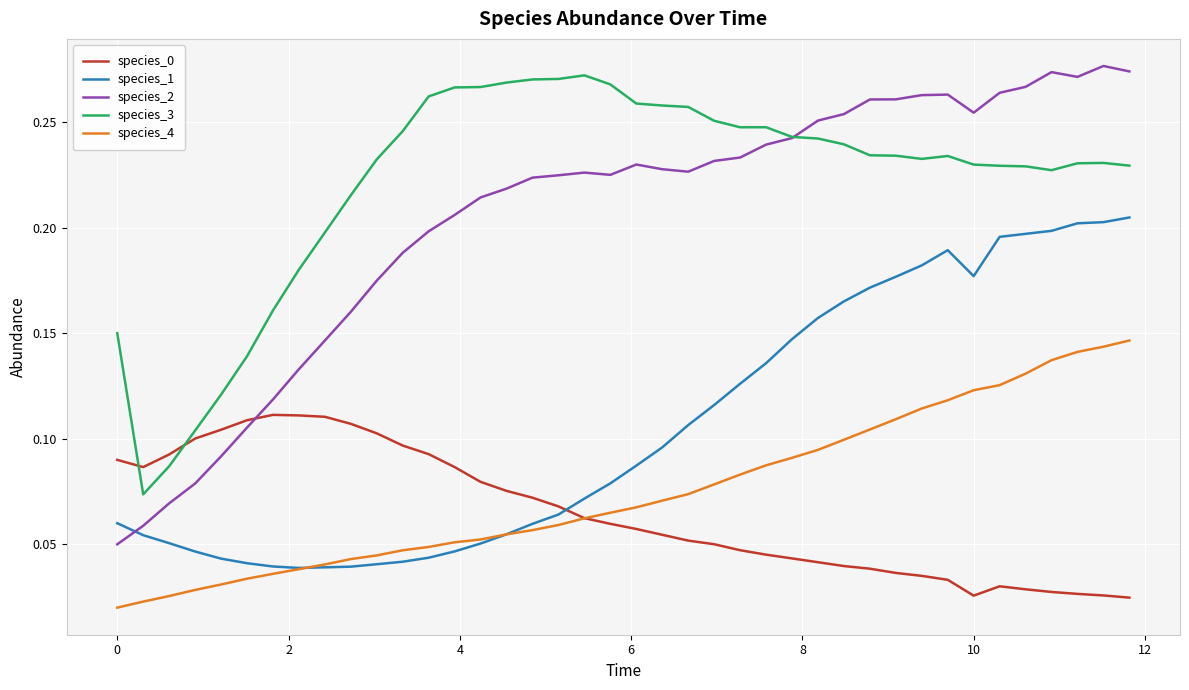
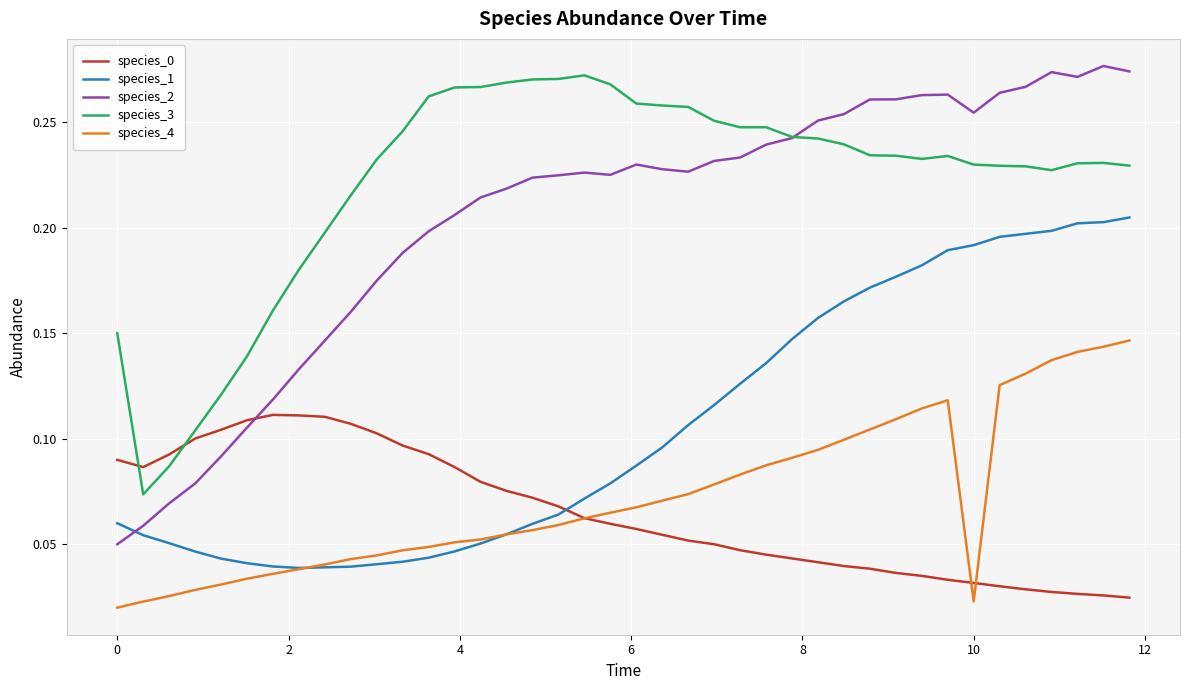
species_0, 10: 0.026 -> 0.032
species_1, 10: 0.177 -> 0.192
species_4, 10: 0.123 -> 0.023
